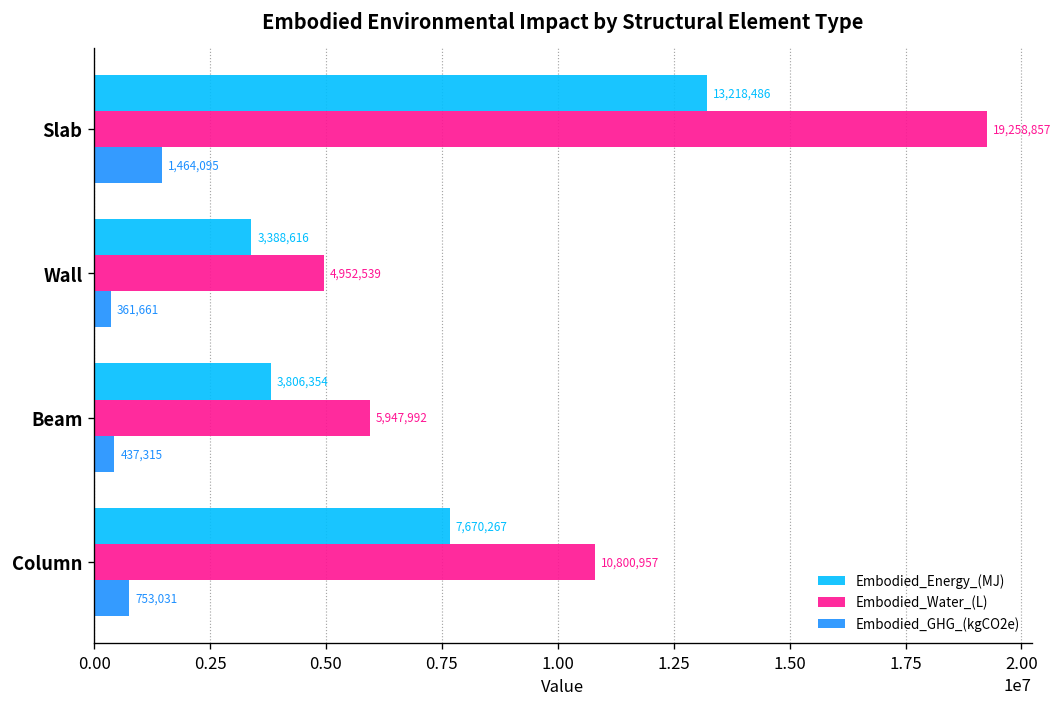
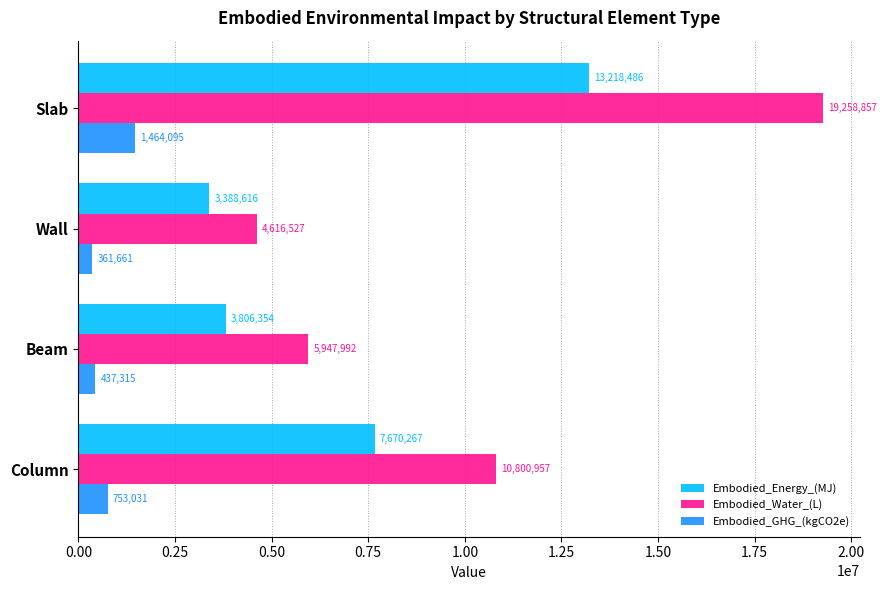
Embodied_Water_(L), Wall: 4,952,539 -> 4,616,527
